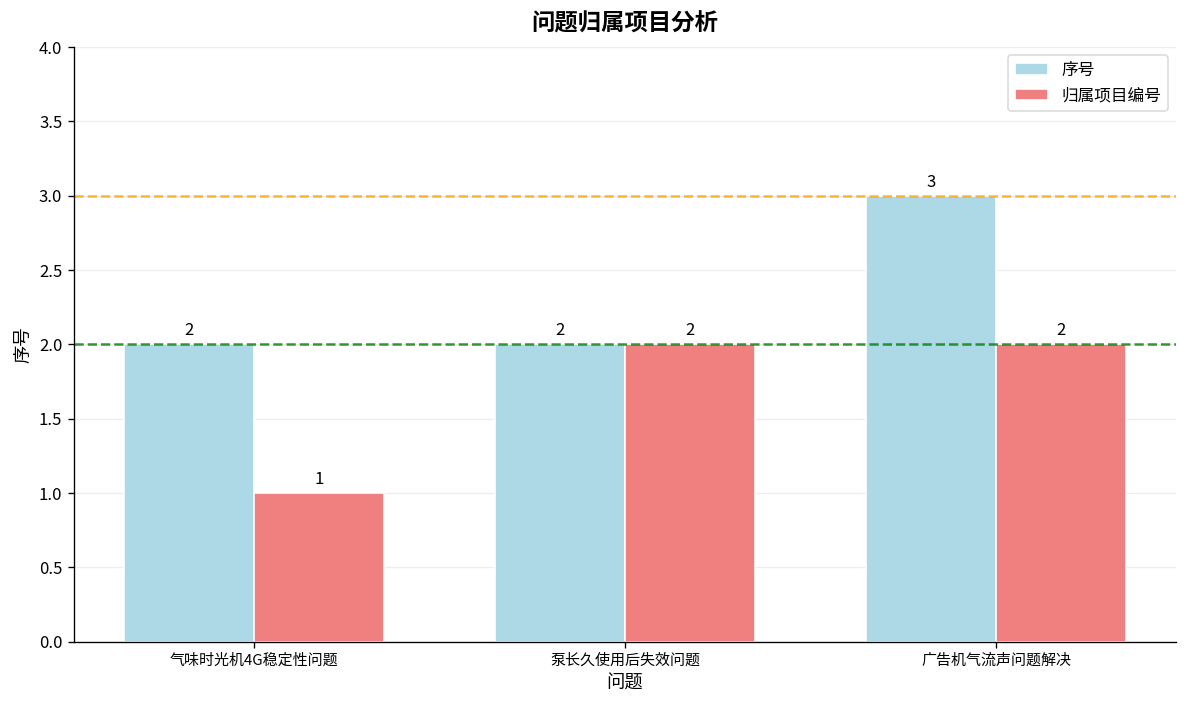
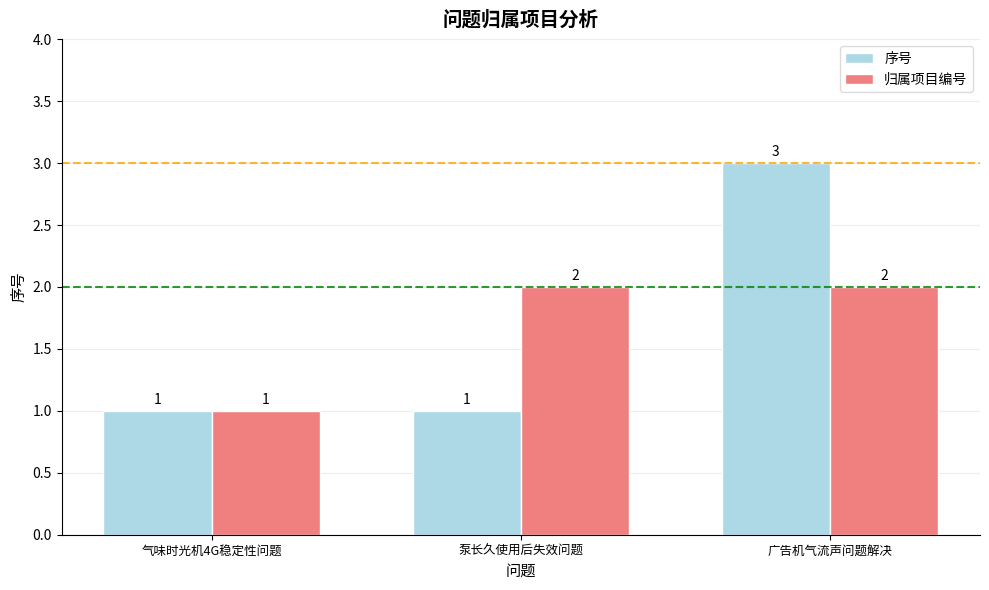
序号, 气味时光机4G稳定性问题: 2 -> 1
序号, 泵长久使用后失效问题: 2 -> 1
